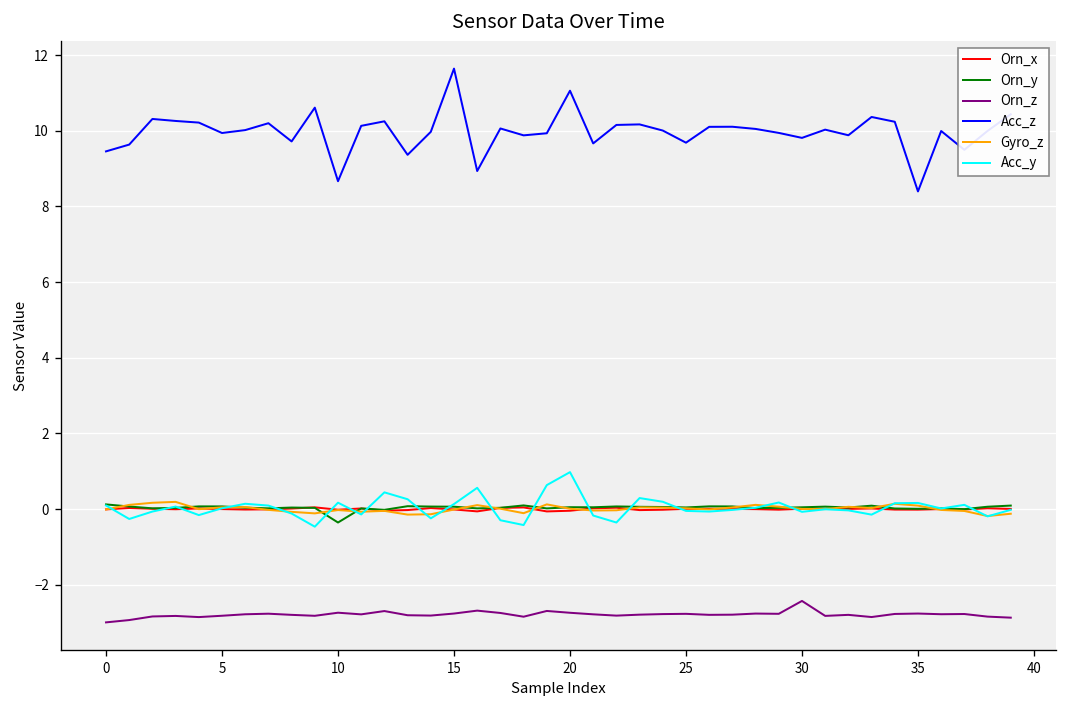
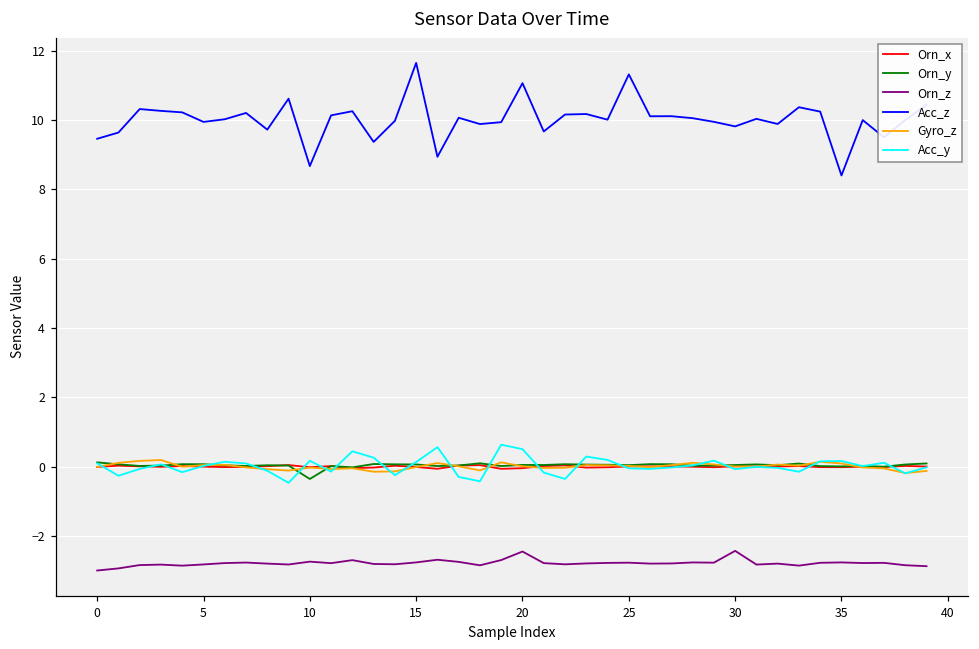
Orn_z, 20: -2.7 -> -2.4
Acc_y, 20: 1.0 -> 0.5
Acc_z, 25: 9.7 -> 11.3
